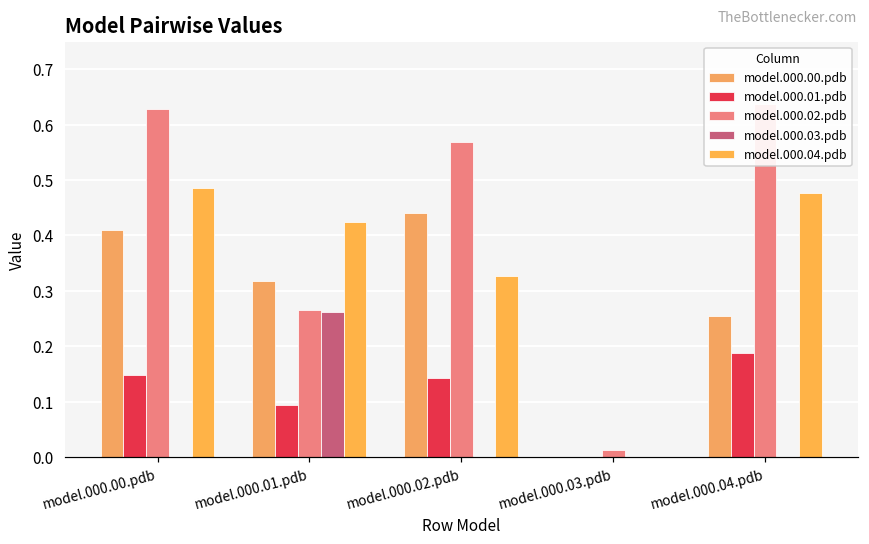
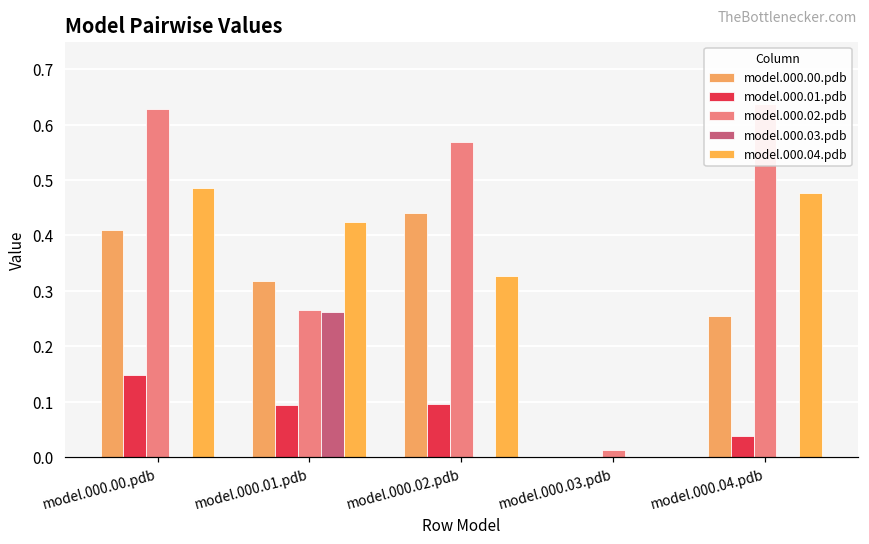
model.000.01.pdb, model.000.02.pdb: 0.14 -> 0.10
model.000.01.pdb, model.000.04.pdb: 0.19 -> 0.04
